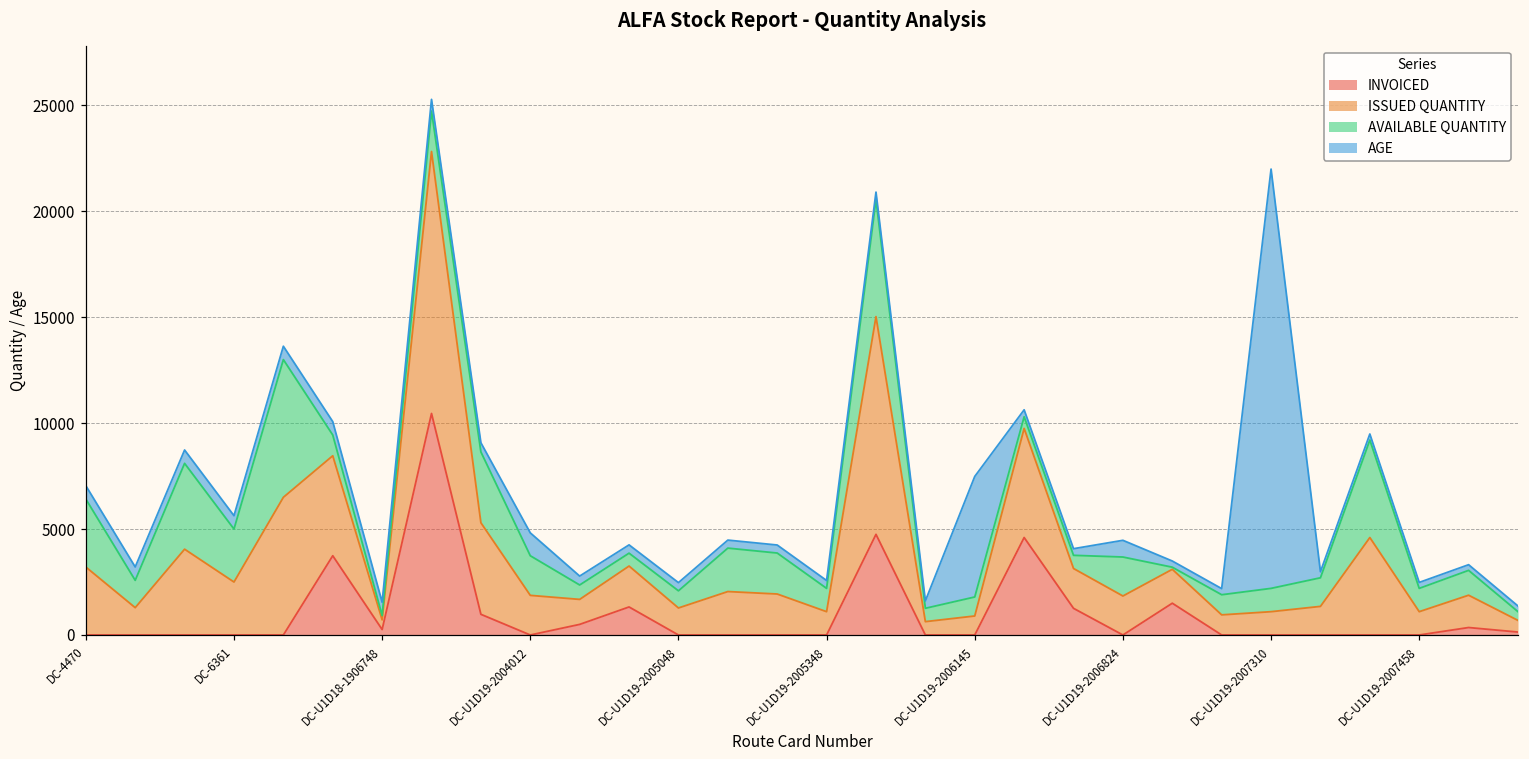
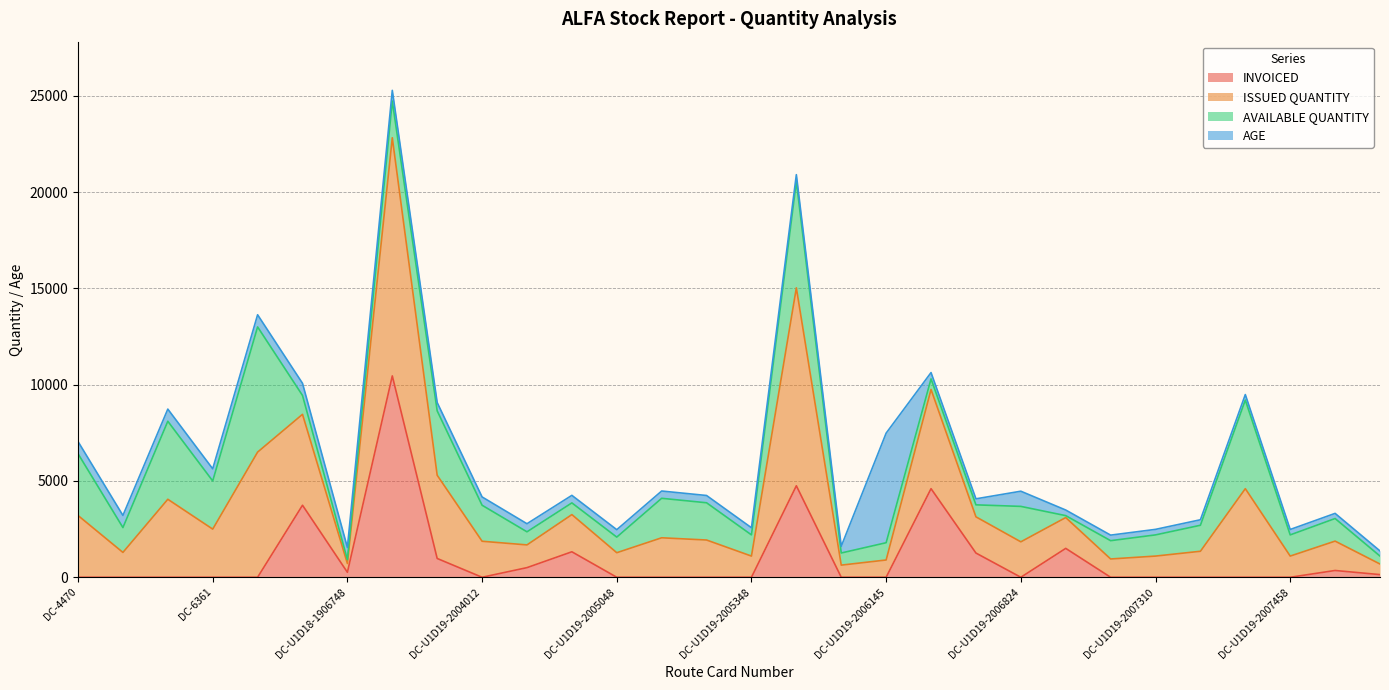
AGE, DC-U1D19-2004012: 1100 -> 400
AGE, DC-U1D19-2007310: 19800 -> 300
